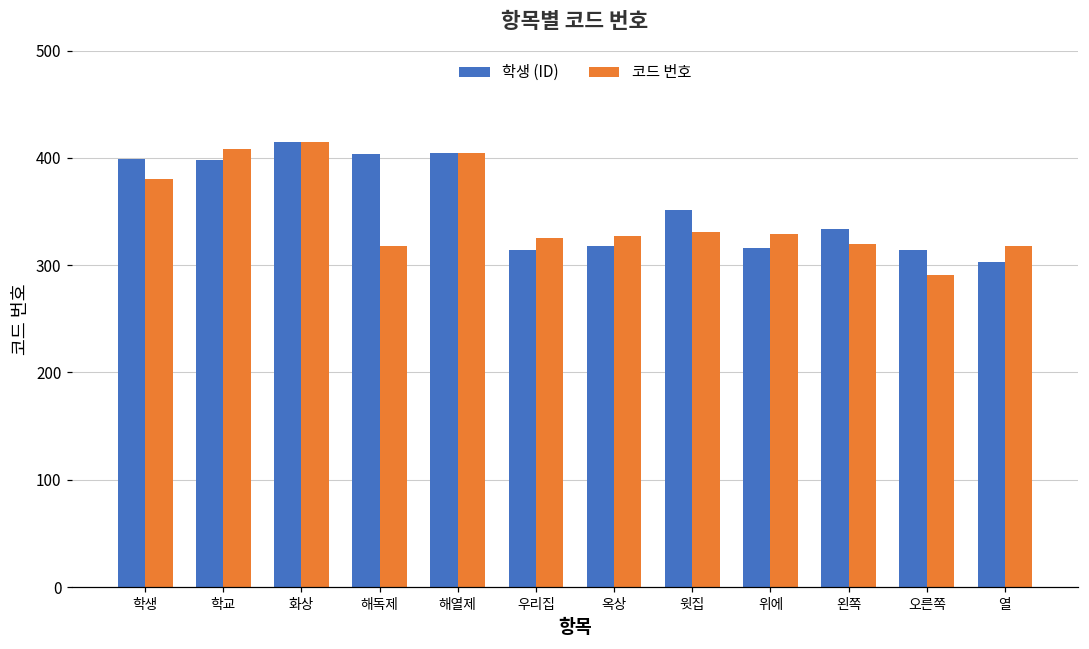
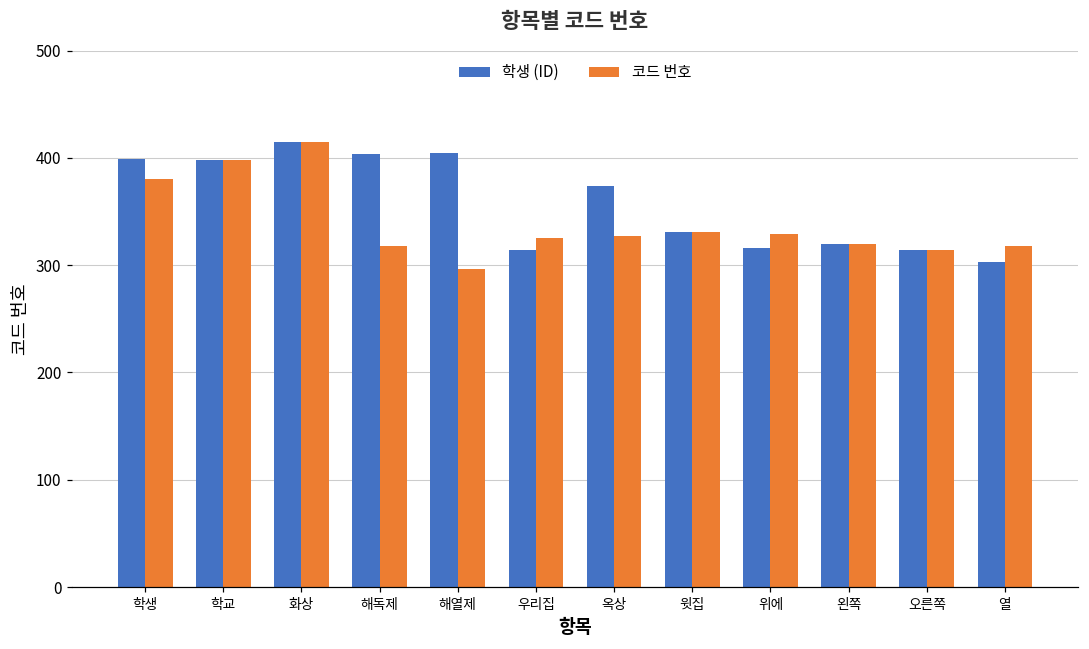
코드 번호, 학교: 410 -> 400
코드 번호, 해열제: 410 -> 300
학생 (ID), 옥상: 320 -> 370
학생 (ID), 윗집: 350 -> 330
학생 (ID), 왼쪽: 330 -> 320
코드 번호, 오른쪽: 290 -> 310
